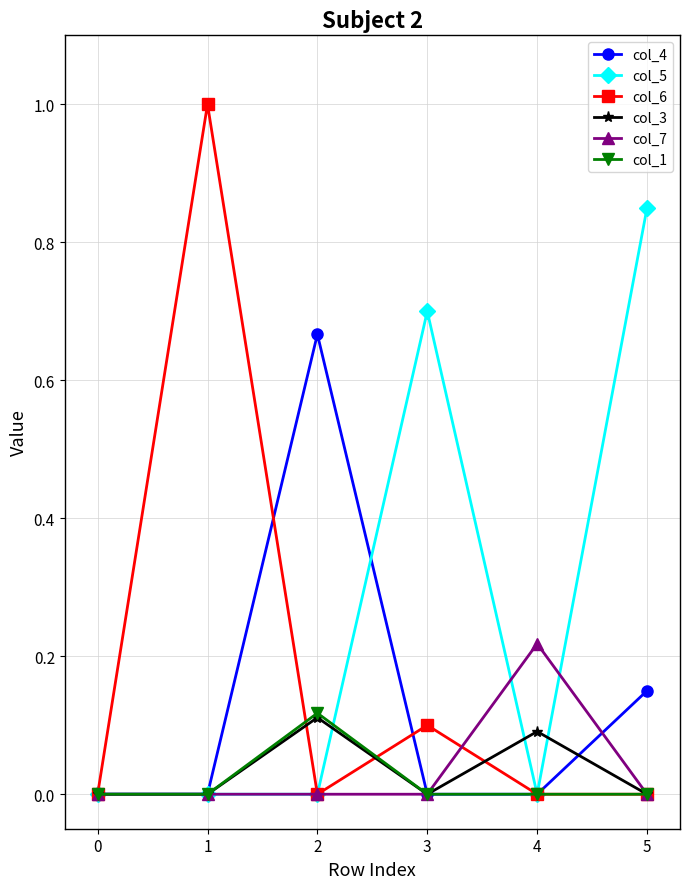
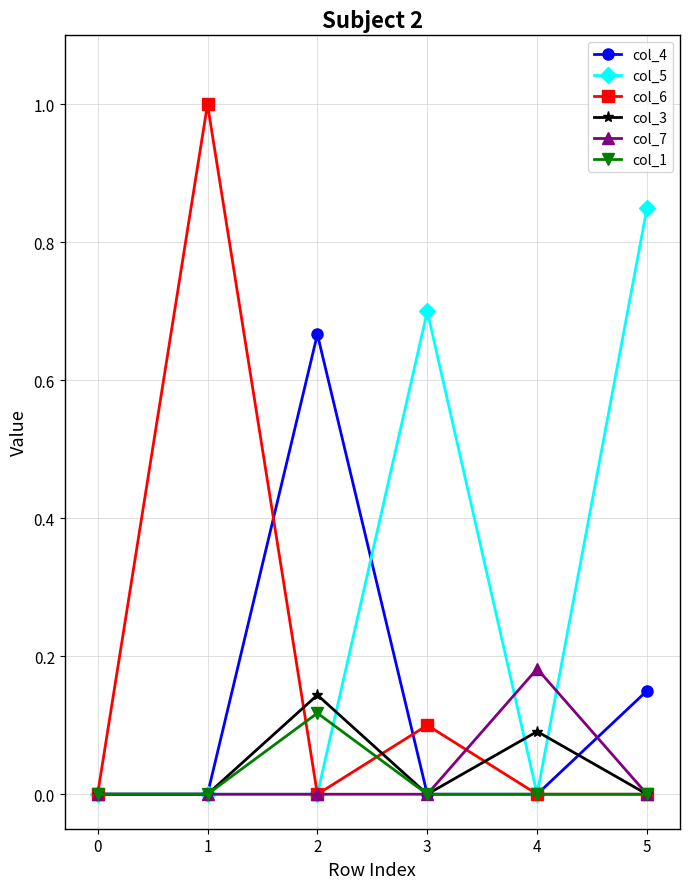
col_3, 2: 0.11 -> 0.14
col_7, 4: 0.22 -> 0.18
